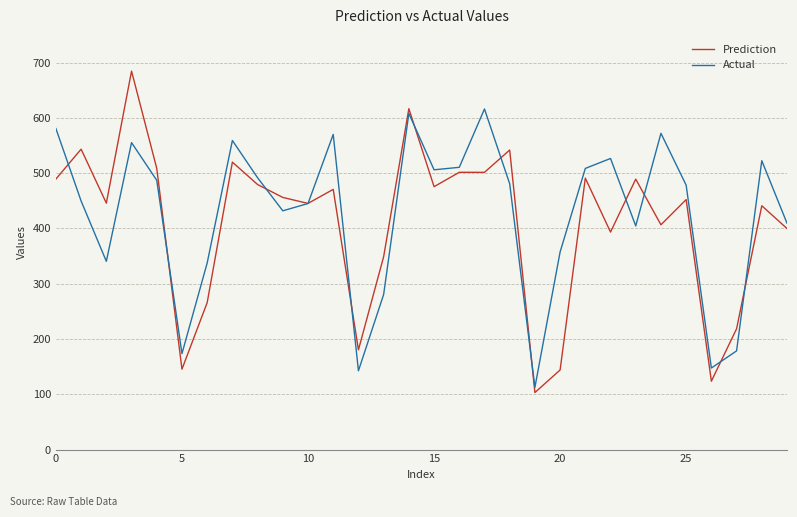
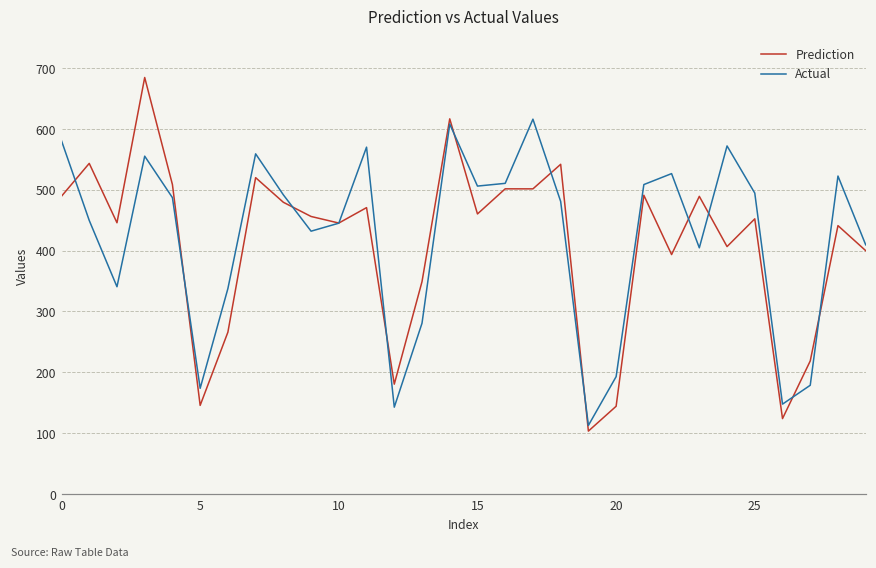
Prediction, 15: 480 -> 460
Actual, 20: 360 -> 190
Actual, 25: 480 -> 490
